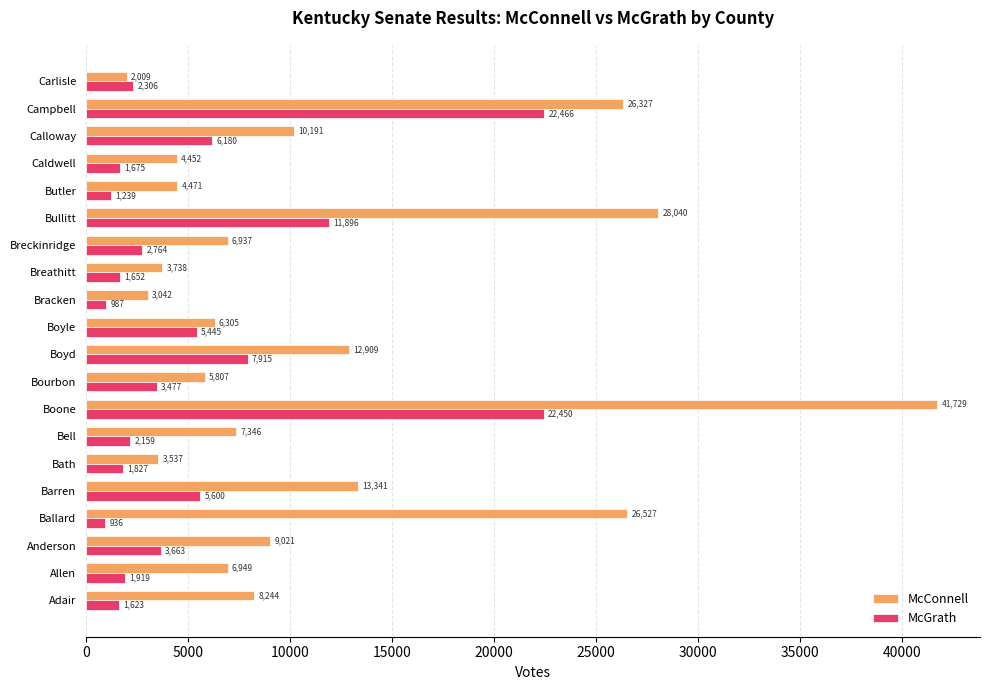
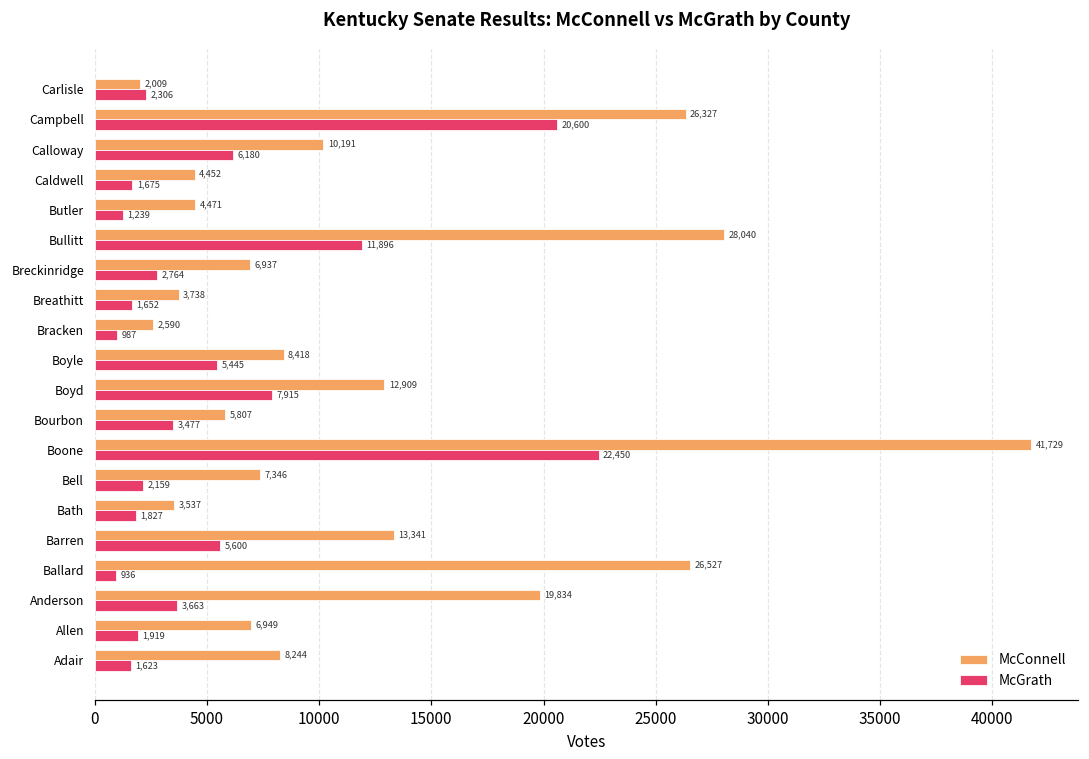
McGrath, Campbell: 22,466 -> 20,600
McConnell, Bracken: 3,042 -> 2,590
McConnell, Boyle: 6,305 -> 8,418
McConnell, Anderson: 9,021 -> 19,834
